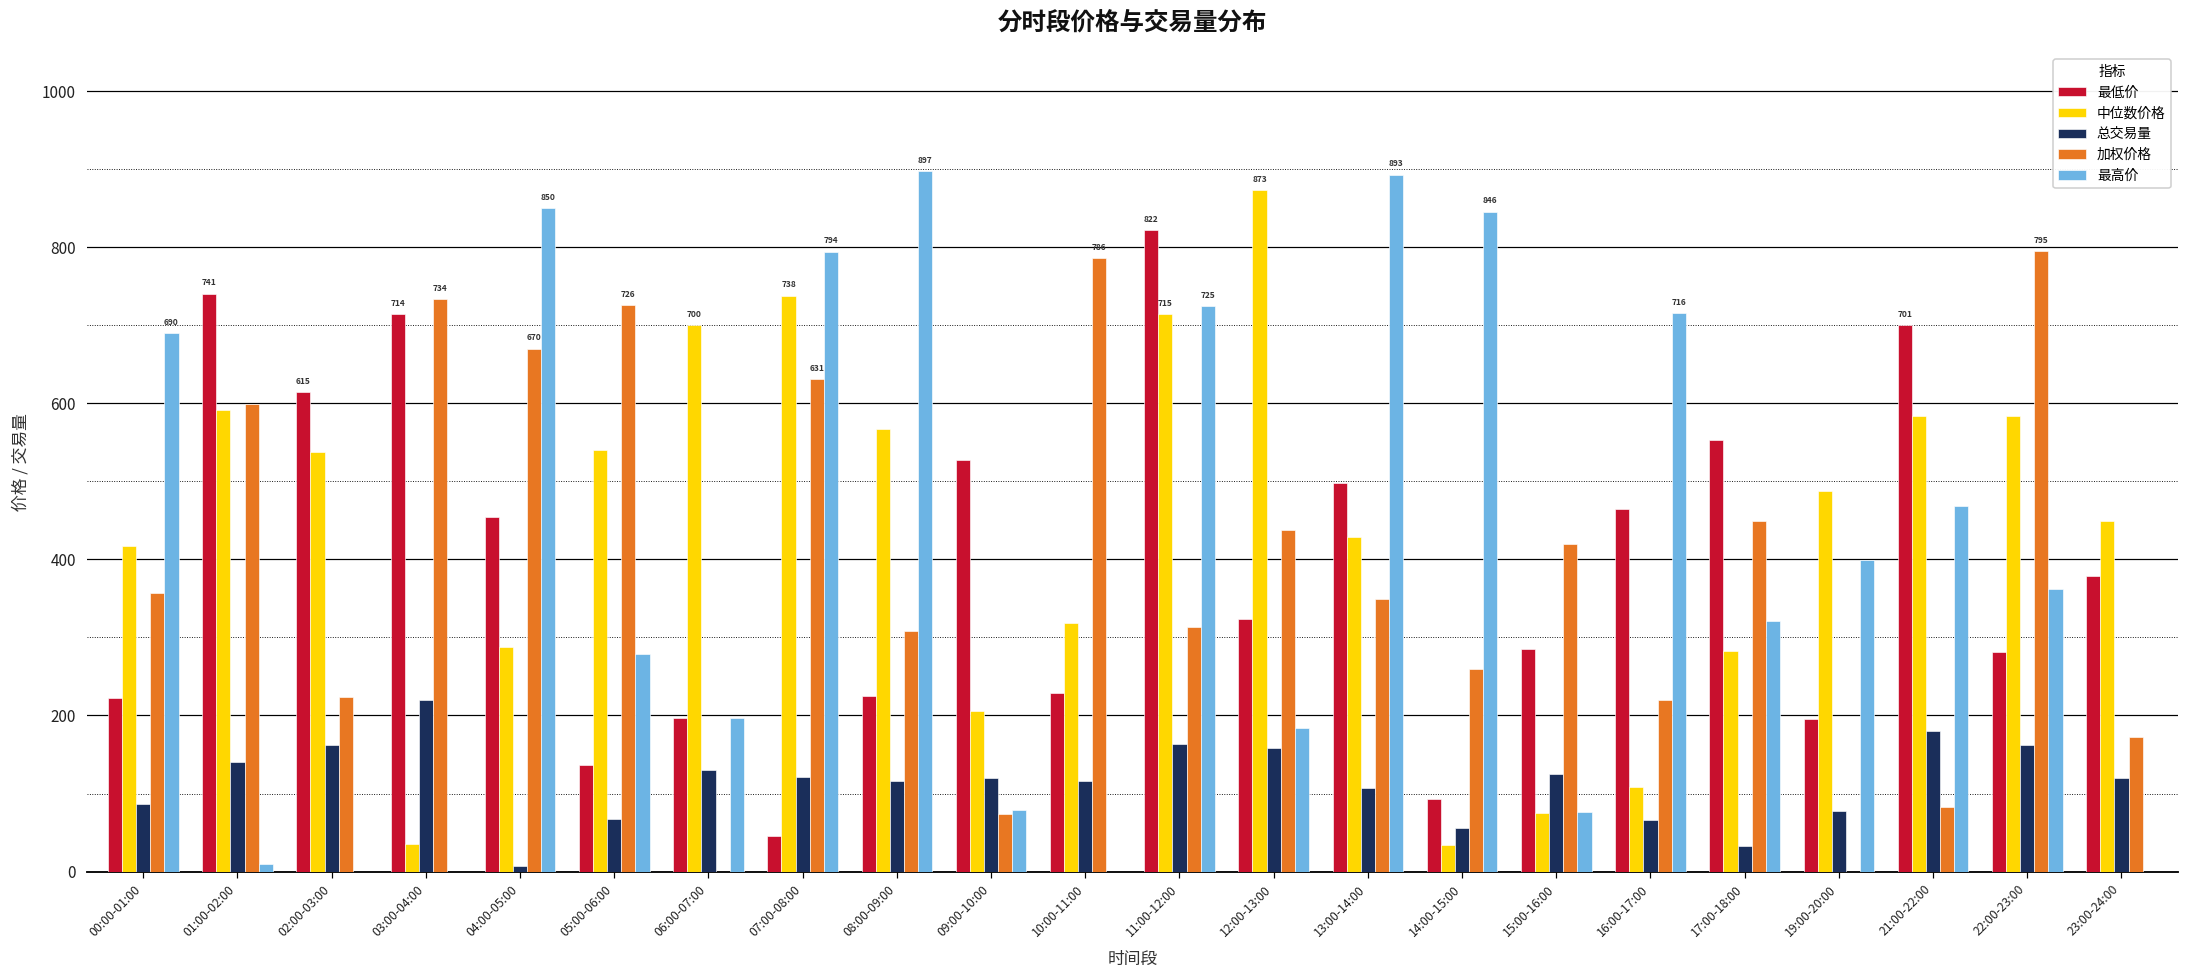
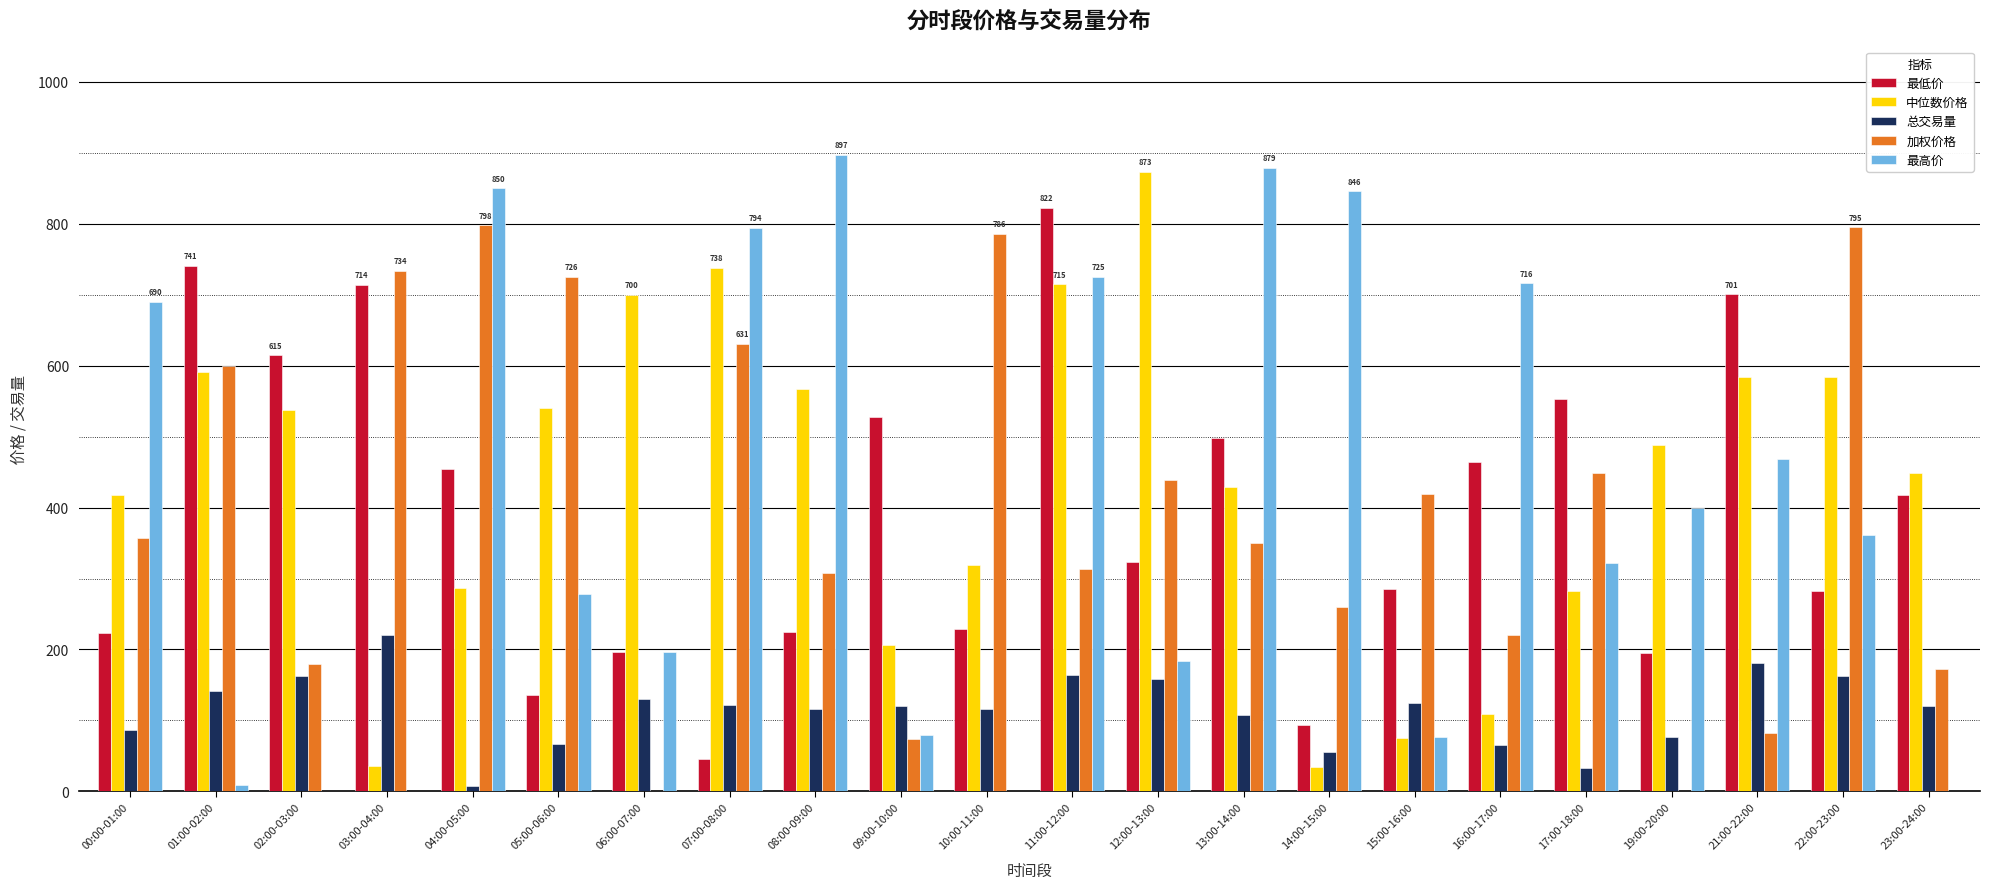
加权价格, 02:00-03:00: 220 -> 180
加权价格, 04:00-05:00: 670 -> 798
最高价, 13:00-14:00: 893 -> 879
最低价, 23:00-24:00: 380 -> 420
